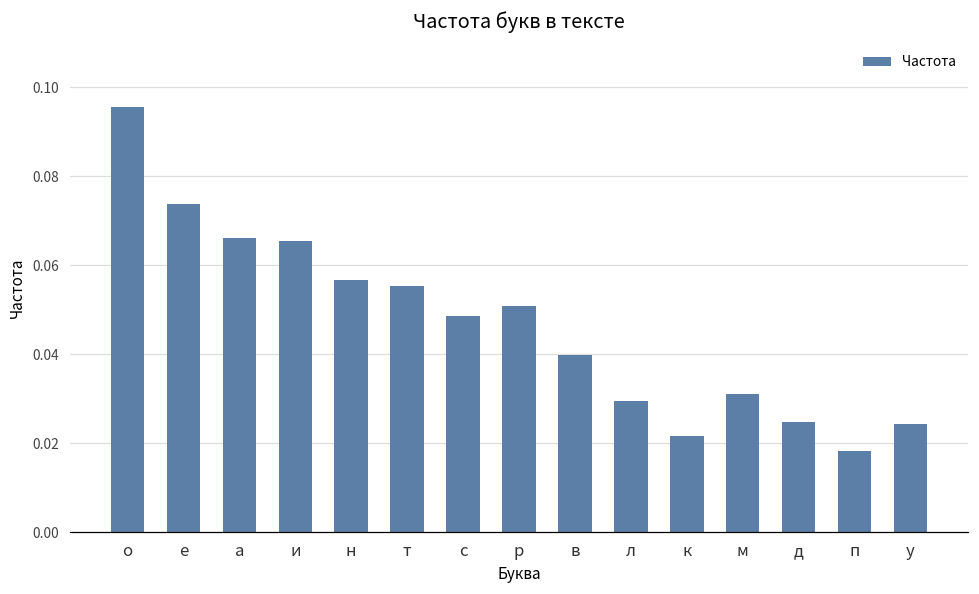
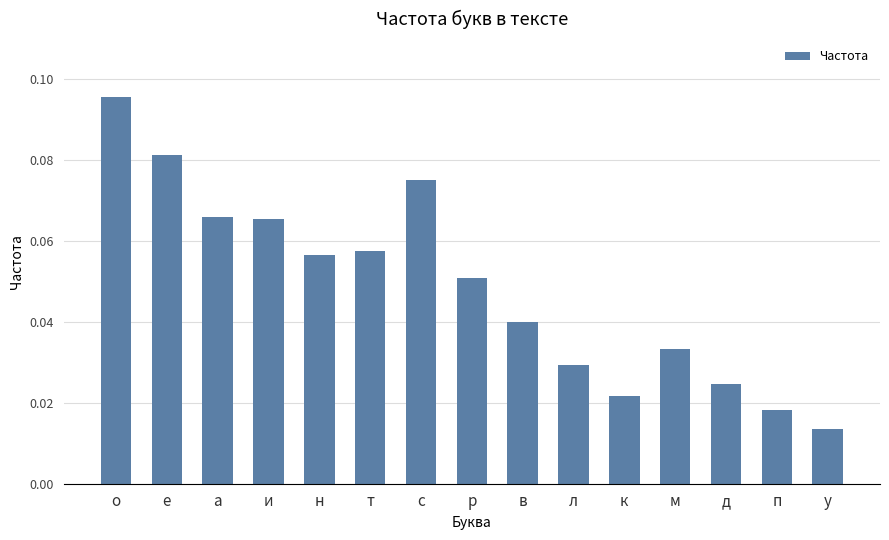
е: 0.074 -> 0.081
т: 0.055 -> 0.058
с: 0.049 -> 0.075
м: 0.031 -> 0.033
у: 0.024 -> 0.014
